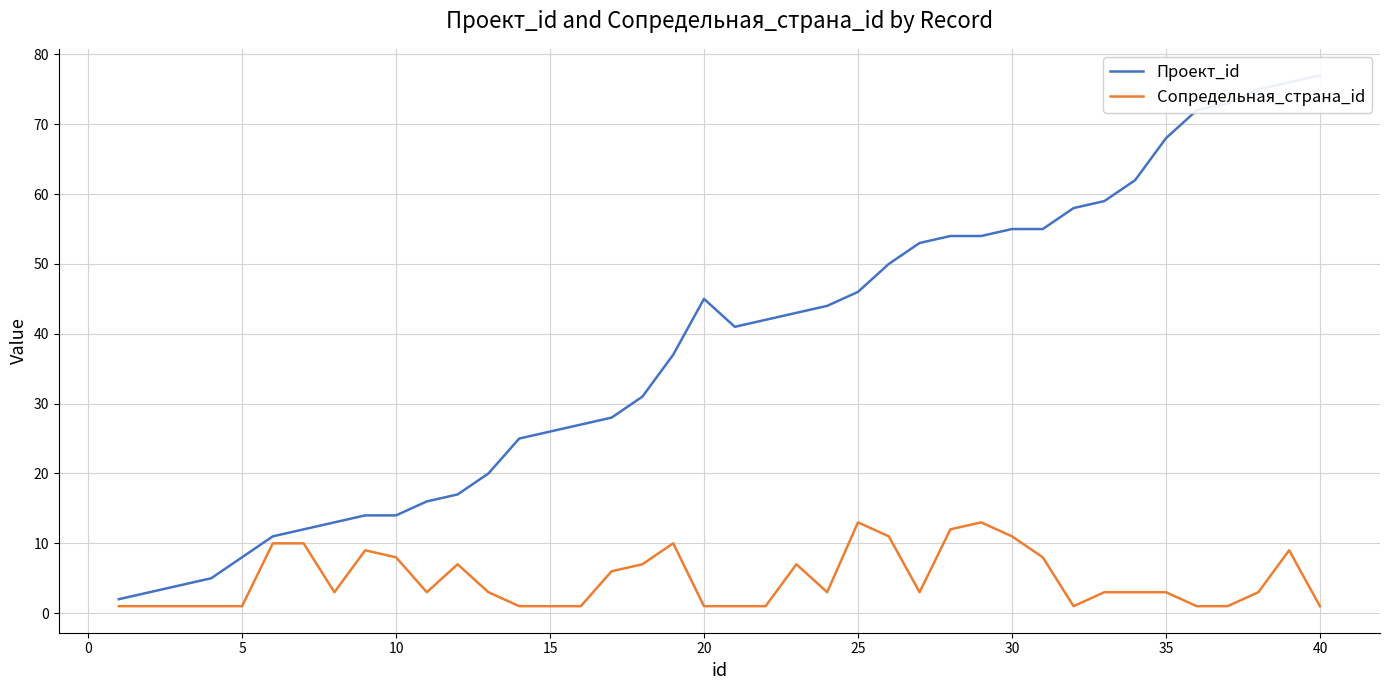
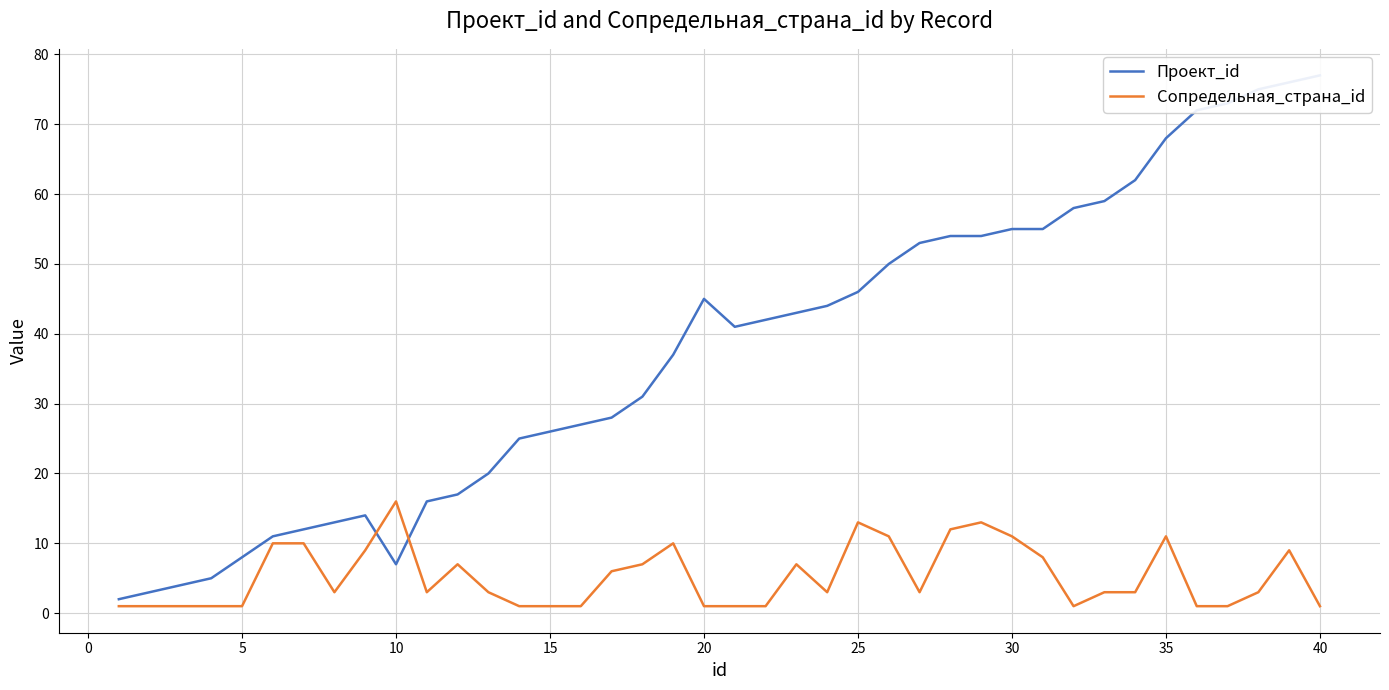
Проект_id, 10: 14 -> 7
Сопредельная_страна_id, 10: 8 -> 16
Сопредельная_страна_id, 35: 3 -> 11
